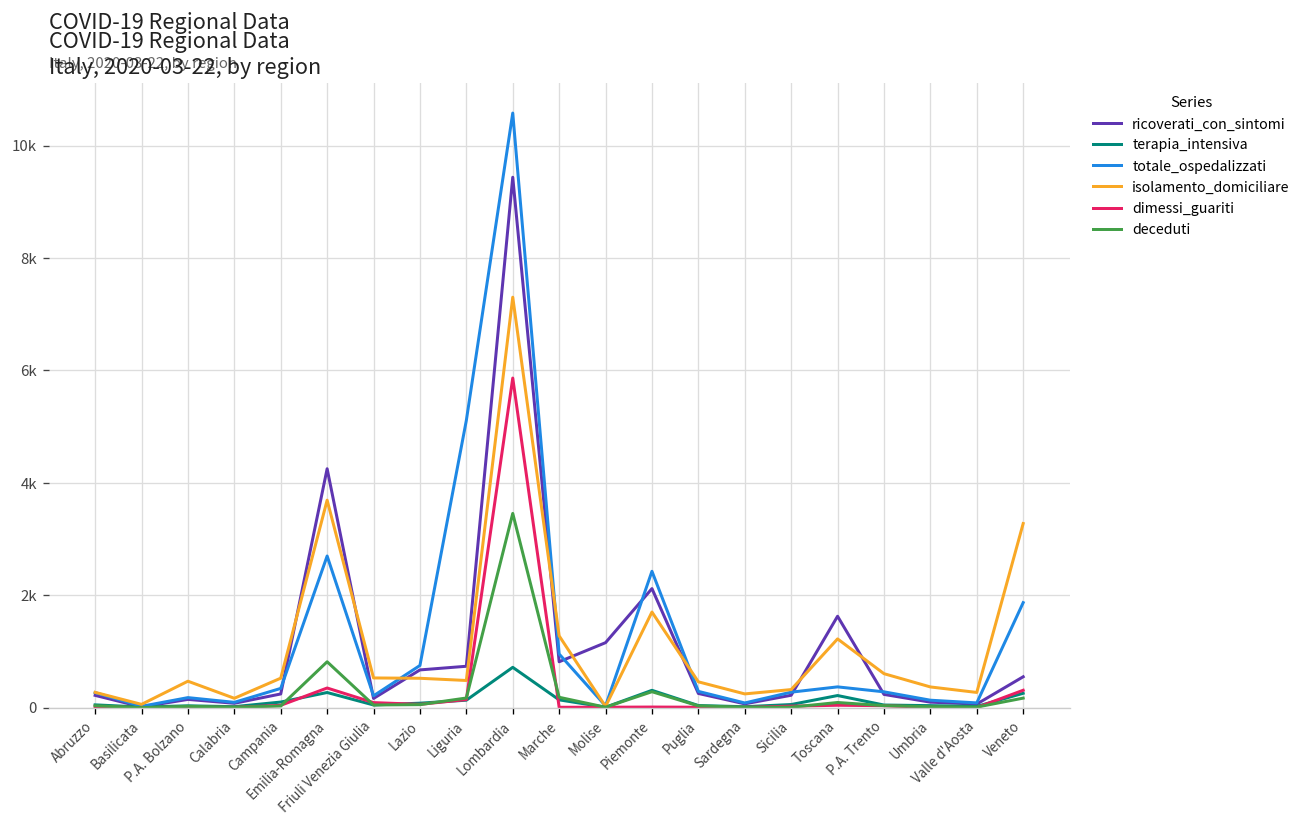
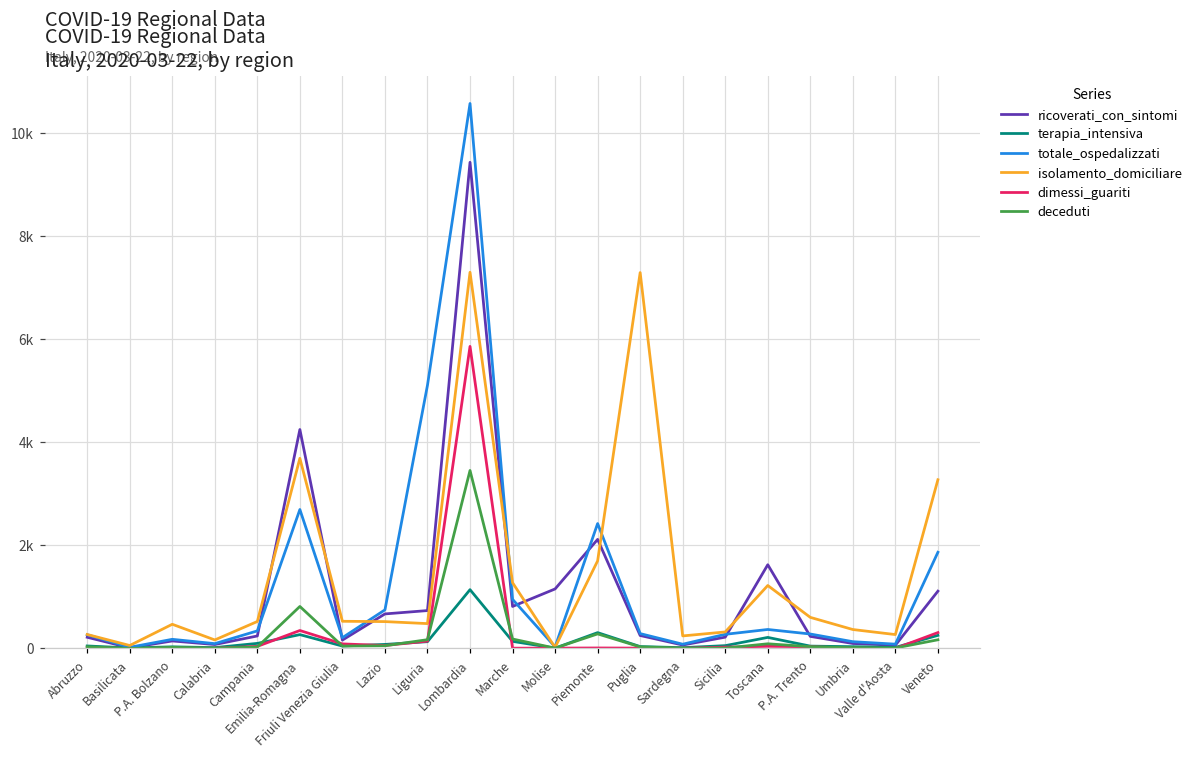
terapia_intensiva, Lombardia: 700 -> 1100
isolamento_domiciliare, Puglia: 500 -> 7300
ricoverati_con_sintomi, Veneto: 500 -> 1100
